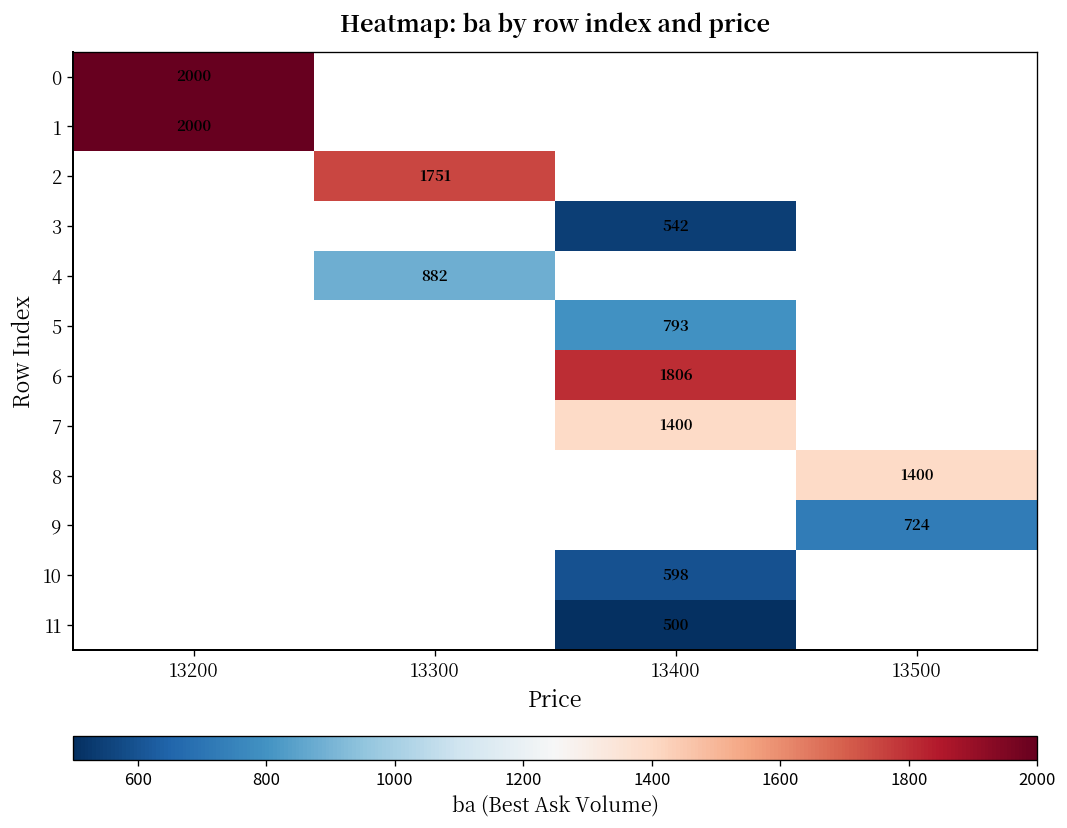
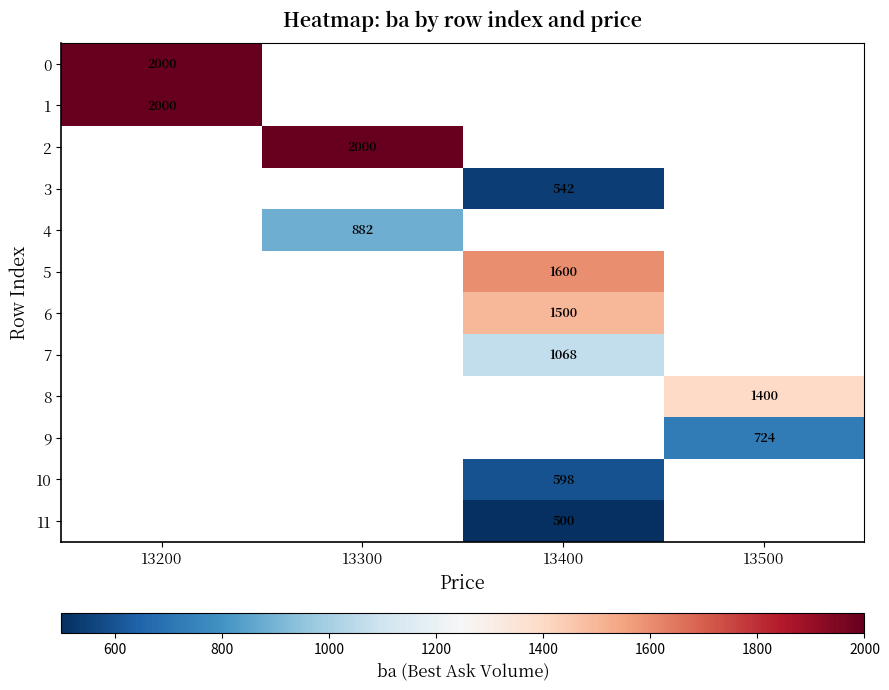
2, 13300: 1751 -> 2000
5, 13400: 793 -> 1600
6, 13400: 1806 -> 1500
7, 13400: 1400 -> 1068
